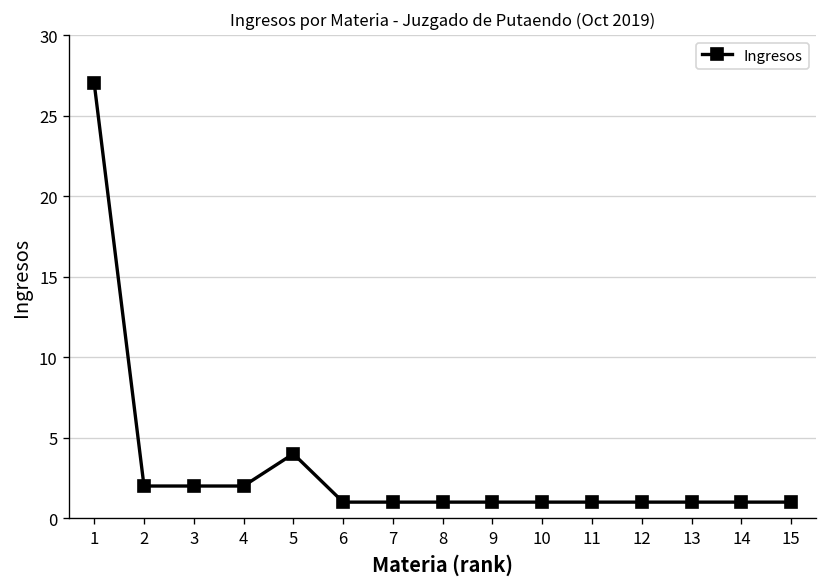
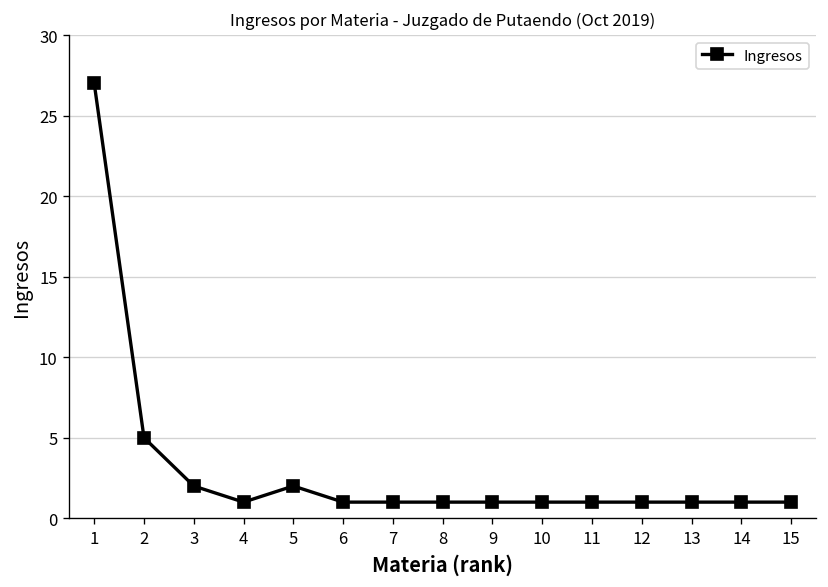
2: 2 -> 5
4: 2 -> 1
5: 4 -> 2
